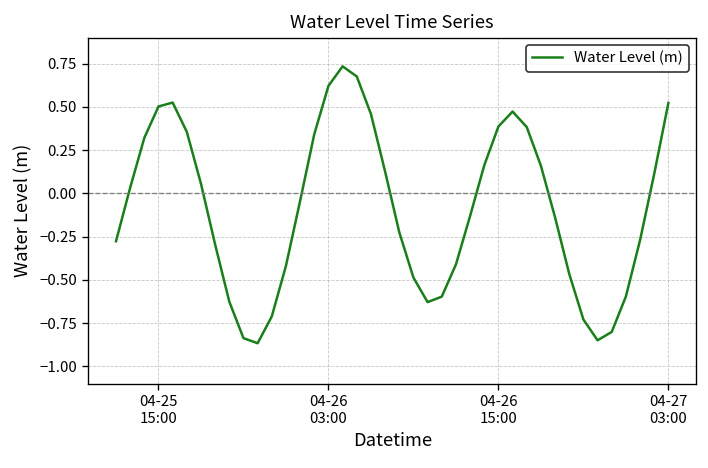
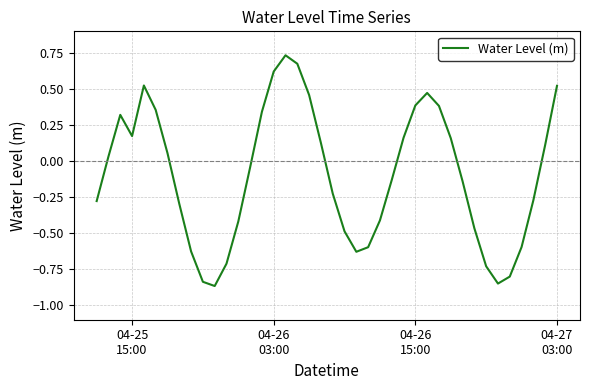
04-25 15:00: 0.50 -> 0.17
